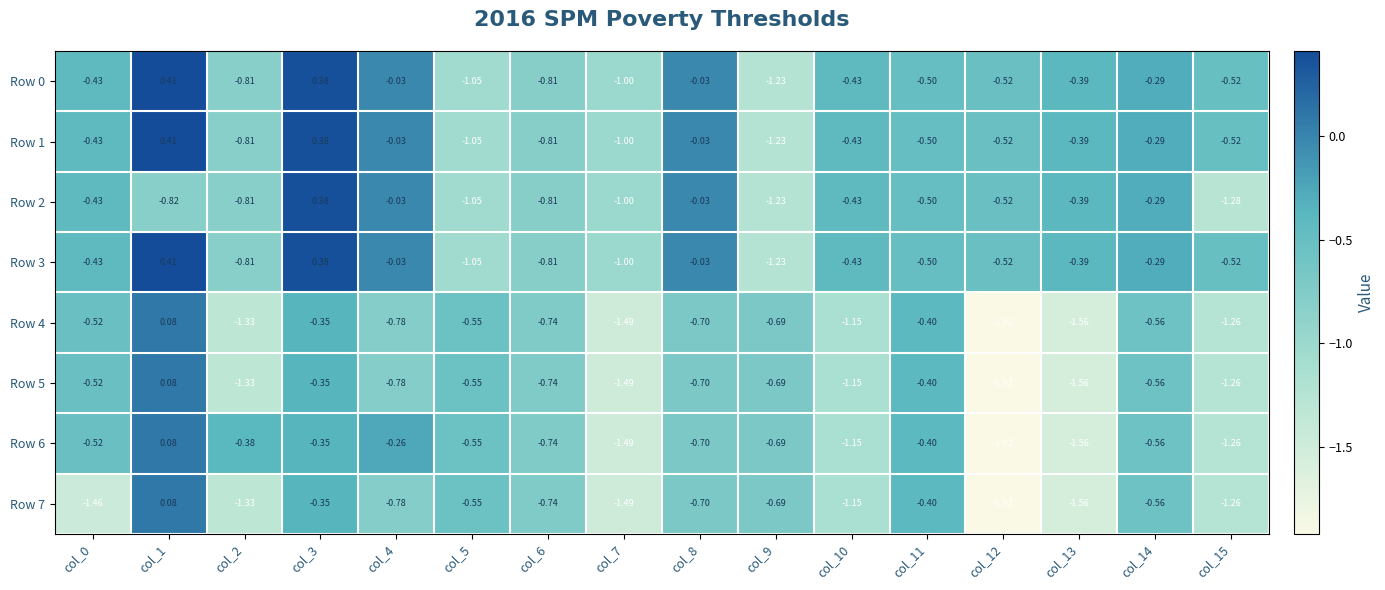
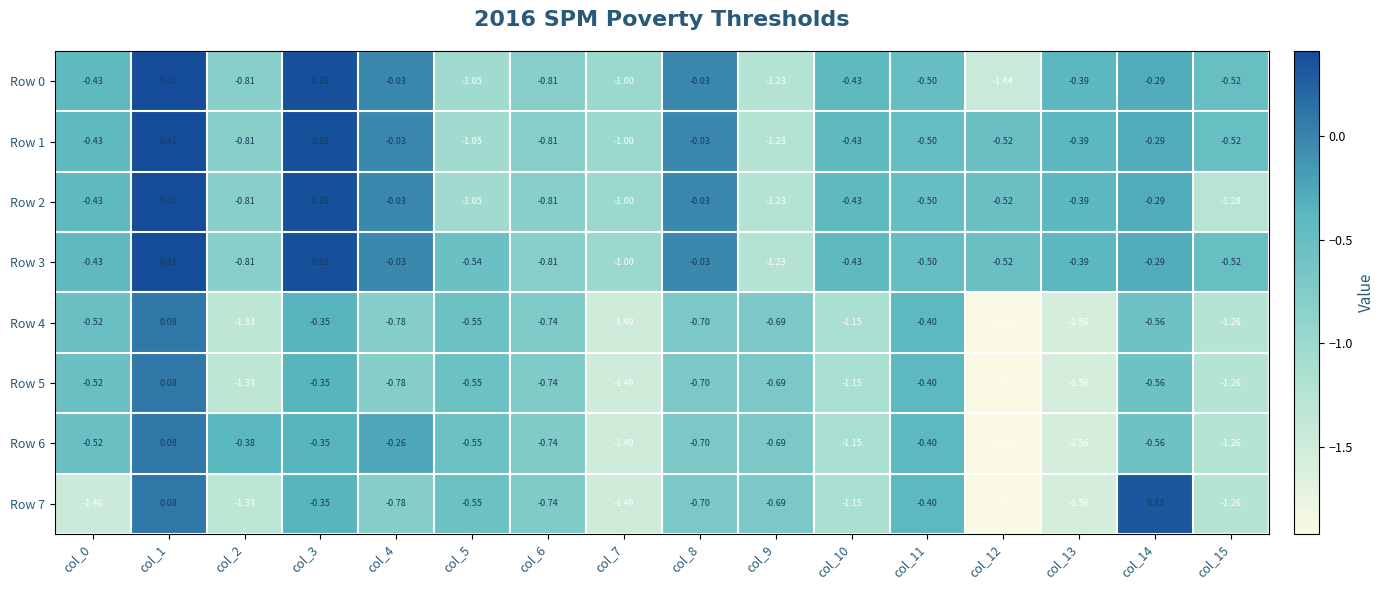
Row 0, col_12: -0.52 -> -1.44
Row 2, col_1: -0.82 -> 0.41
Row 3, col_5: -1.05 -> -0.54
Row 7, col_14: -0.56 -> 0.32
